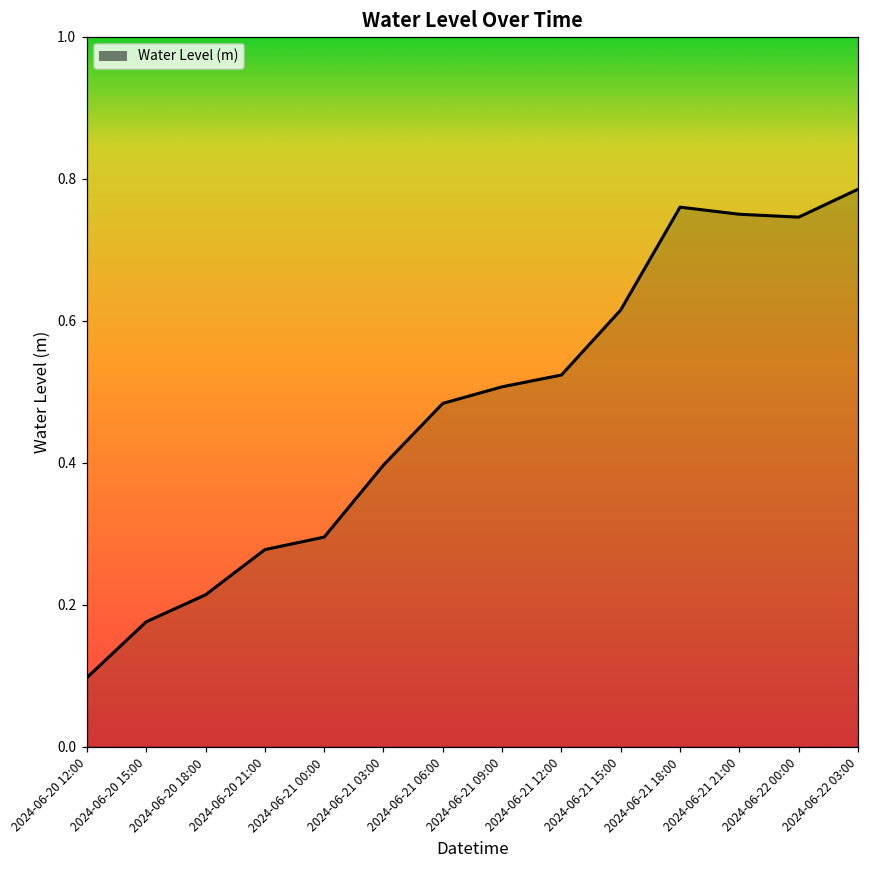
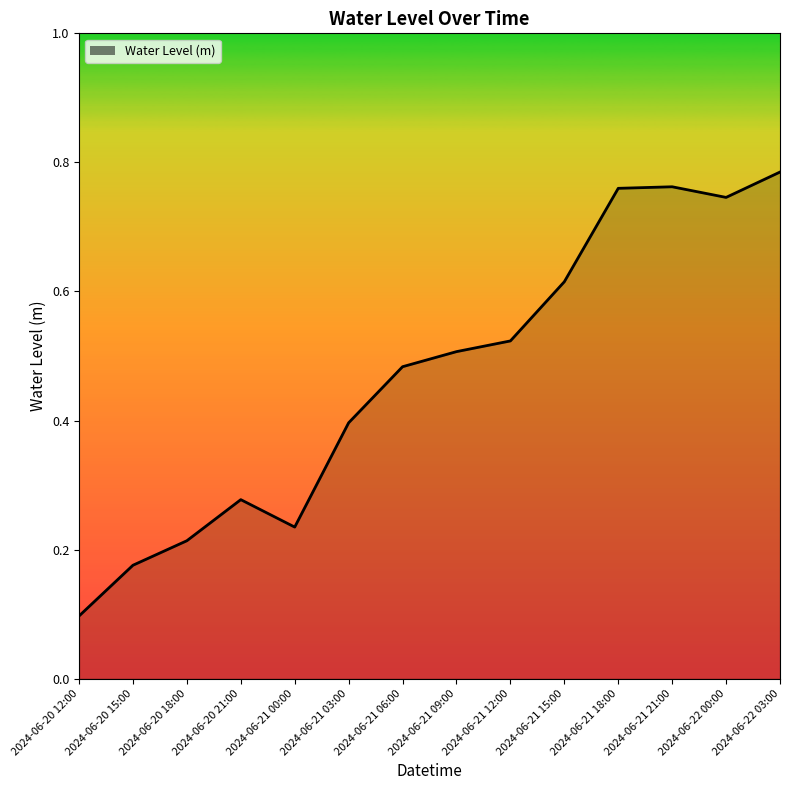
2024-06-21 00:00: 0.30 -> 0.23
2024-06-21 21:00: 0.75 -> 0.76
